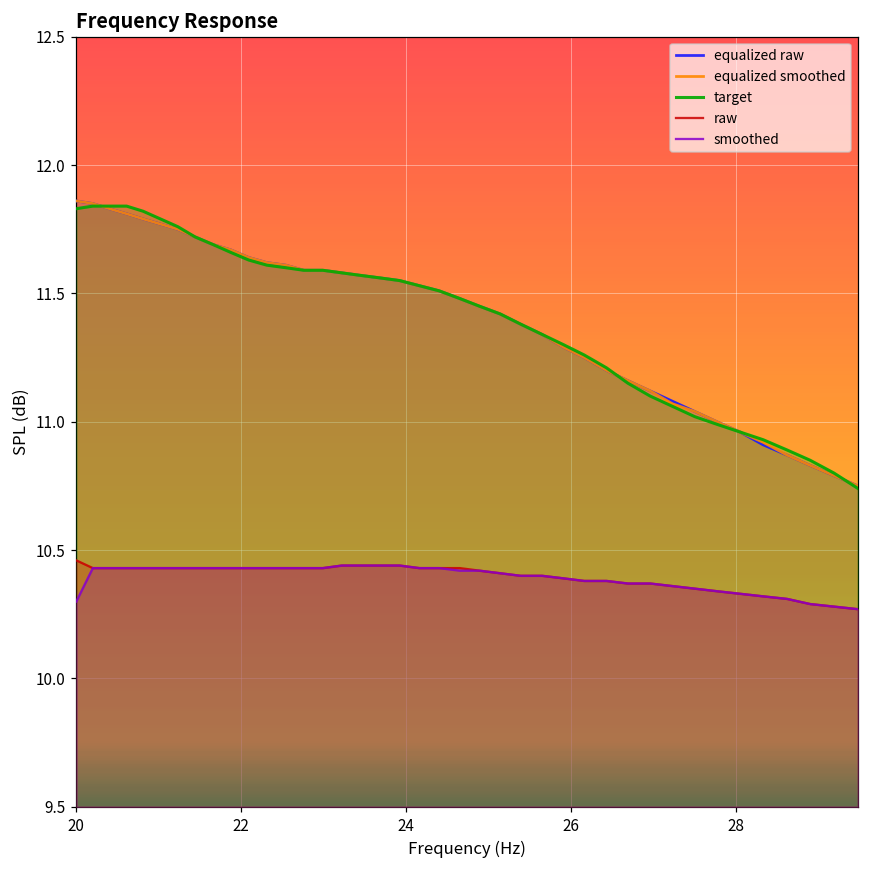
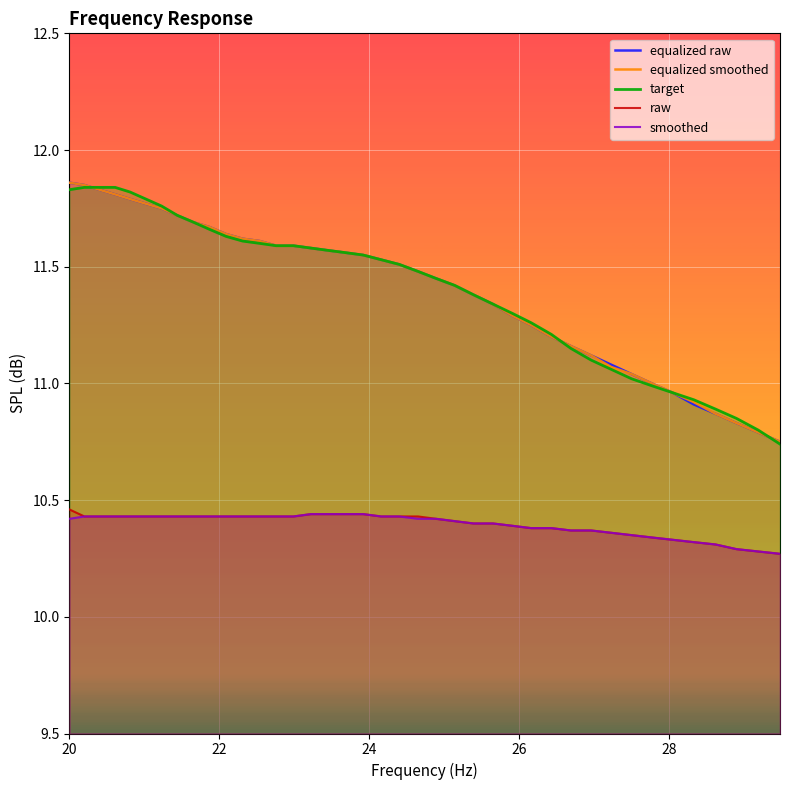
smoothed, 20: 10.30 -> 10.42
